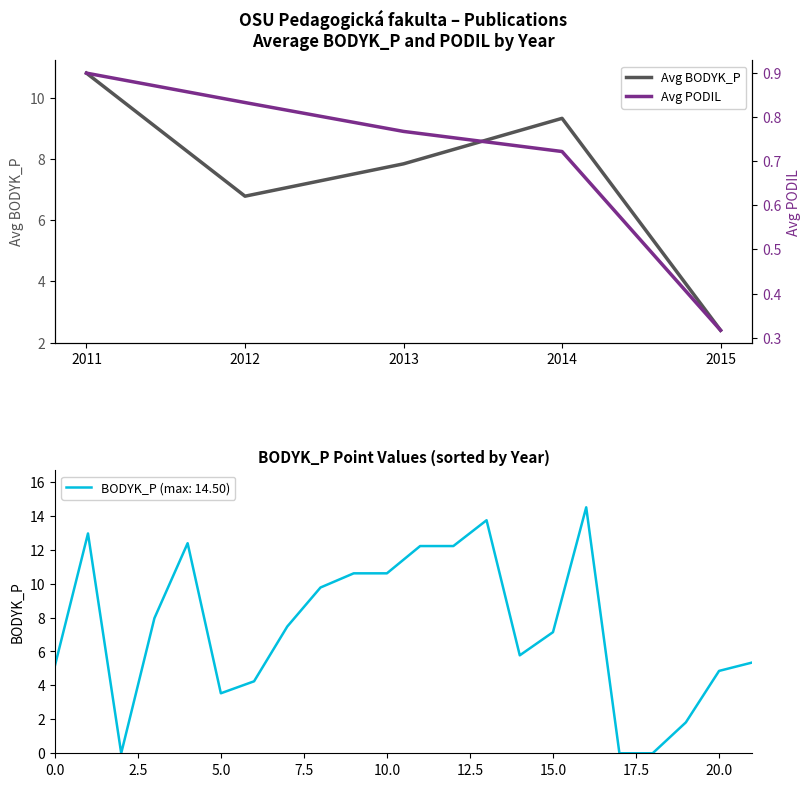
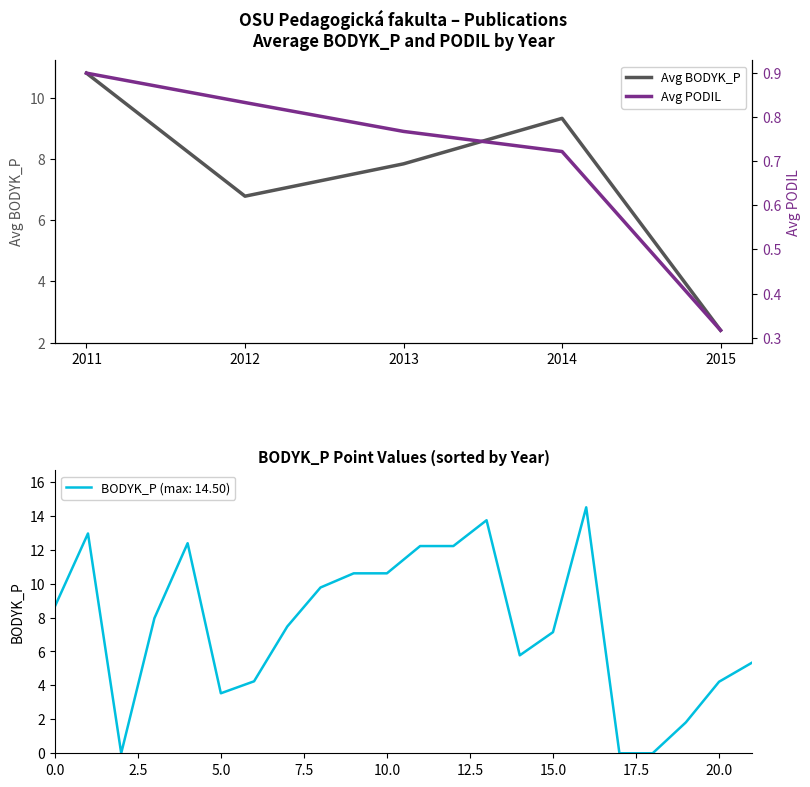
BODYK_P Point Values (sorted by Year), 0.0: 5.1 -> 8.6
BODYK_P Point Values (sorted by Year), 20.0: 4.9 -> 4.2
